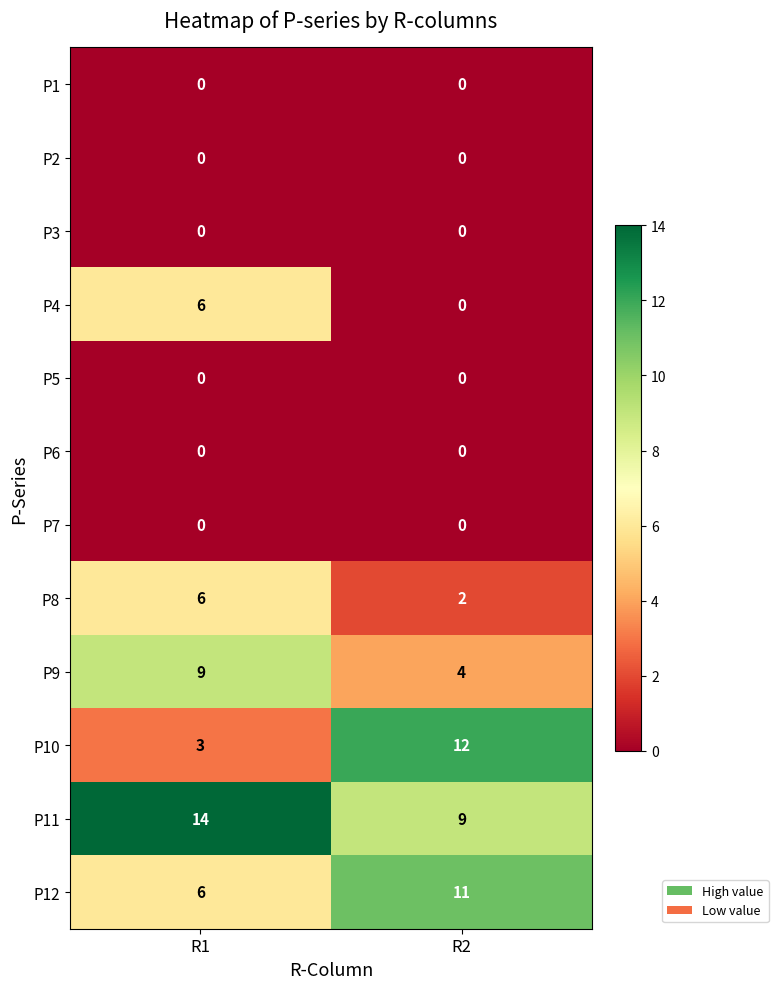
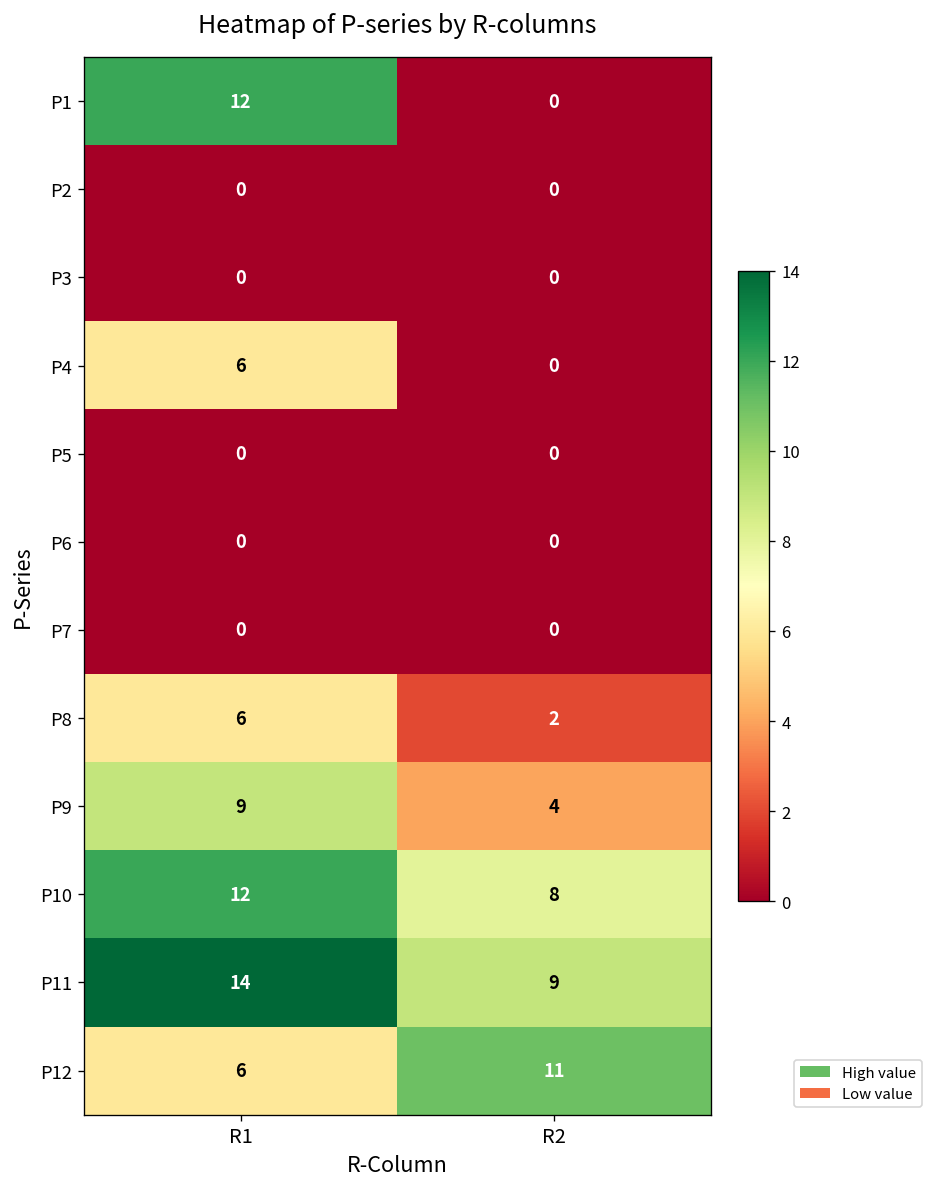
P1, R1: 0 -> 12
P10, R1: 3 -> 12
P10, R2: 12 -> 8
